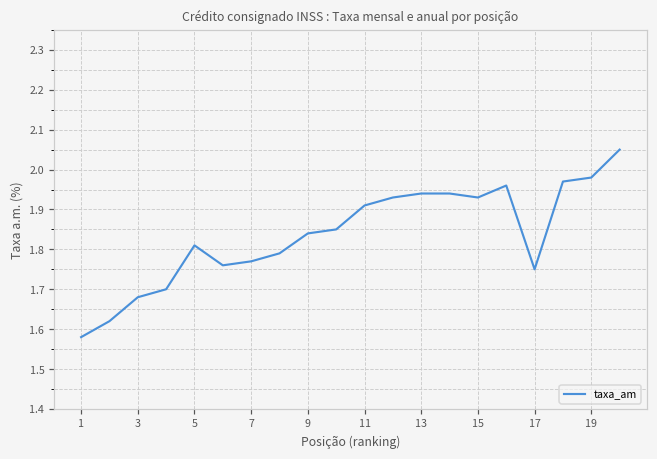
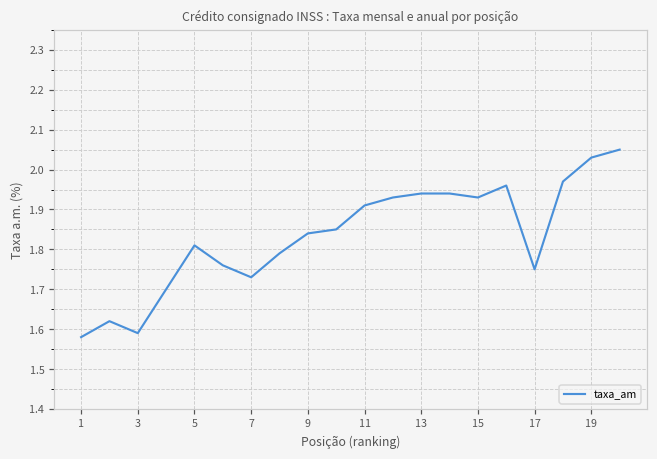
3: 1.68 -> 1.59
7: 1.77 -> 1.73
19: 1.98 -> 2.03
